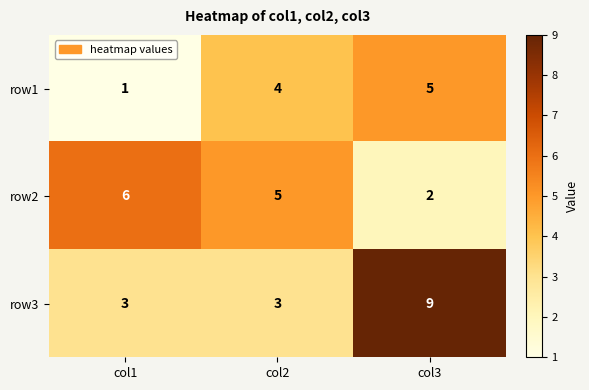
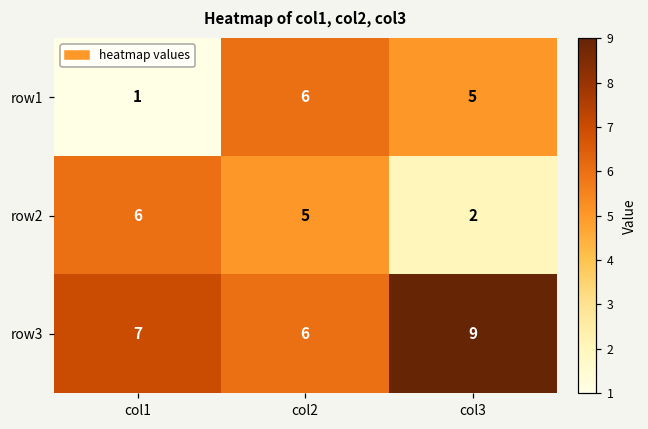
row1, col2: 4 -> 6
row3, col1: 3 -> 7
row3, col2: 3 -> 6
